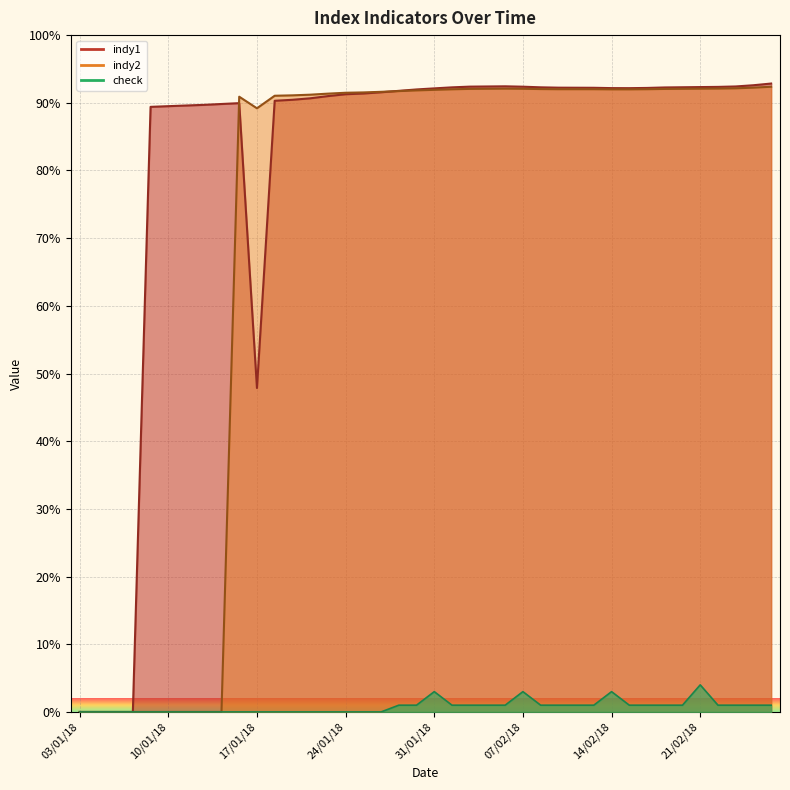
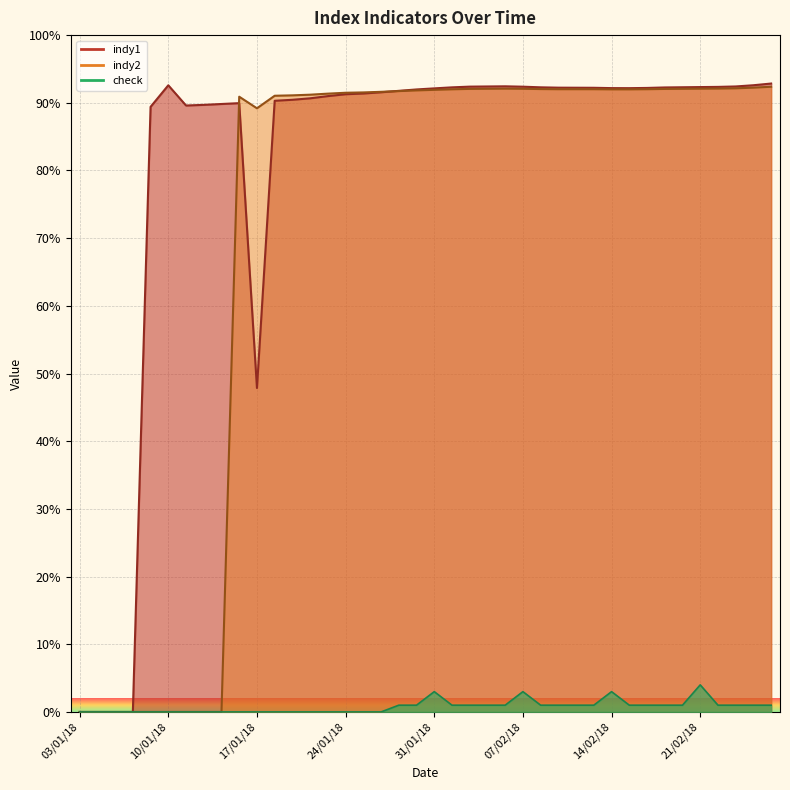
indy1, 10/01/18: 90% -> 93%
